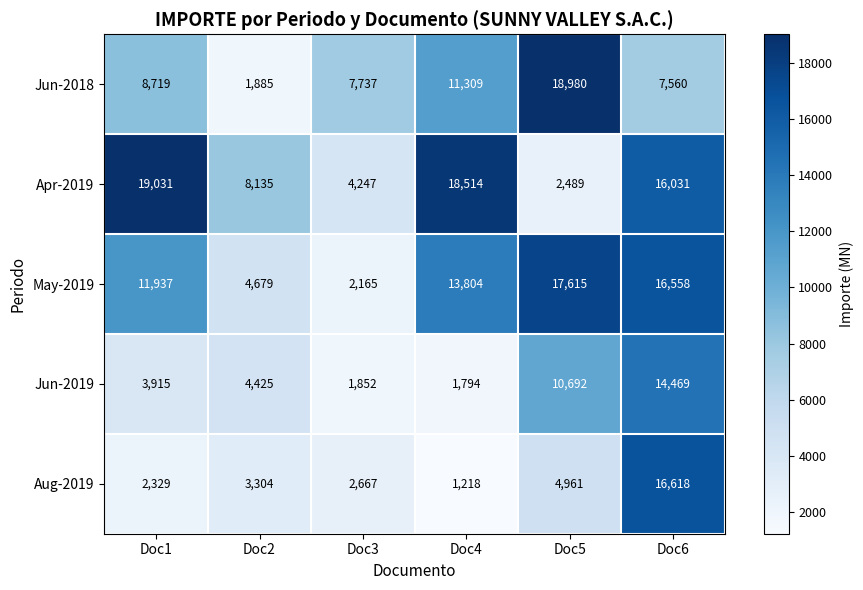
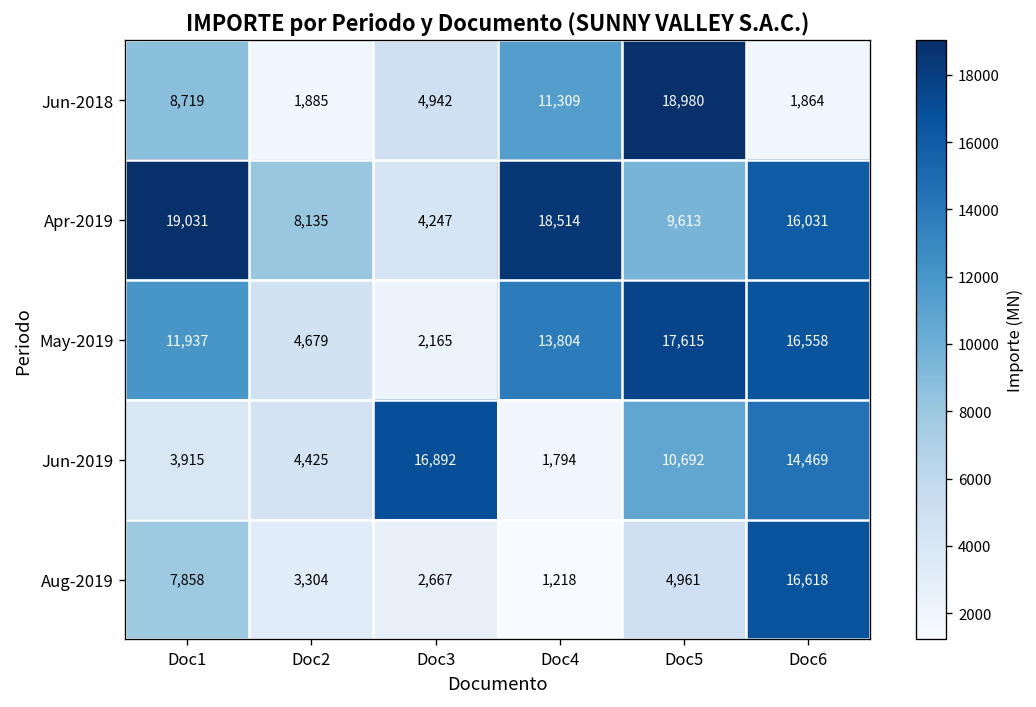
Jun-2018, Doc3: 7,737 -> 4,942
Jun-2018, Doc6: 7,560 -> 1,864
Apr-2019, Doc5: 2,489 -> 9,613
Jun-2019, Doc3: 1,852 -> 16,892
Aug-2019, Doc1: 2,329 -> 7,858
